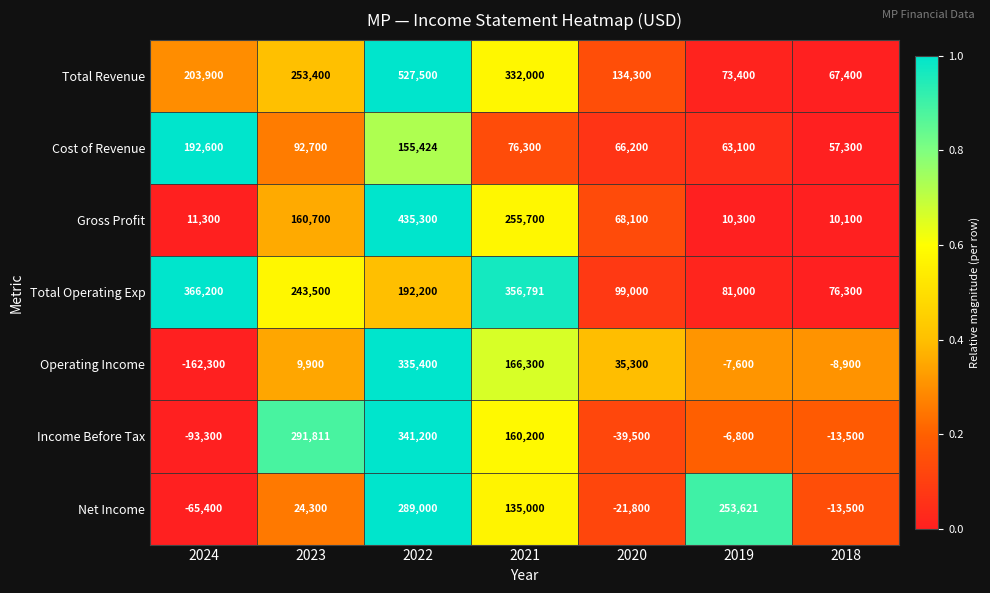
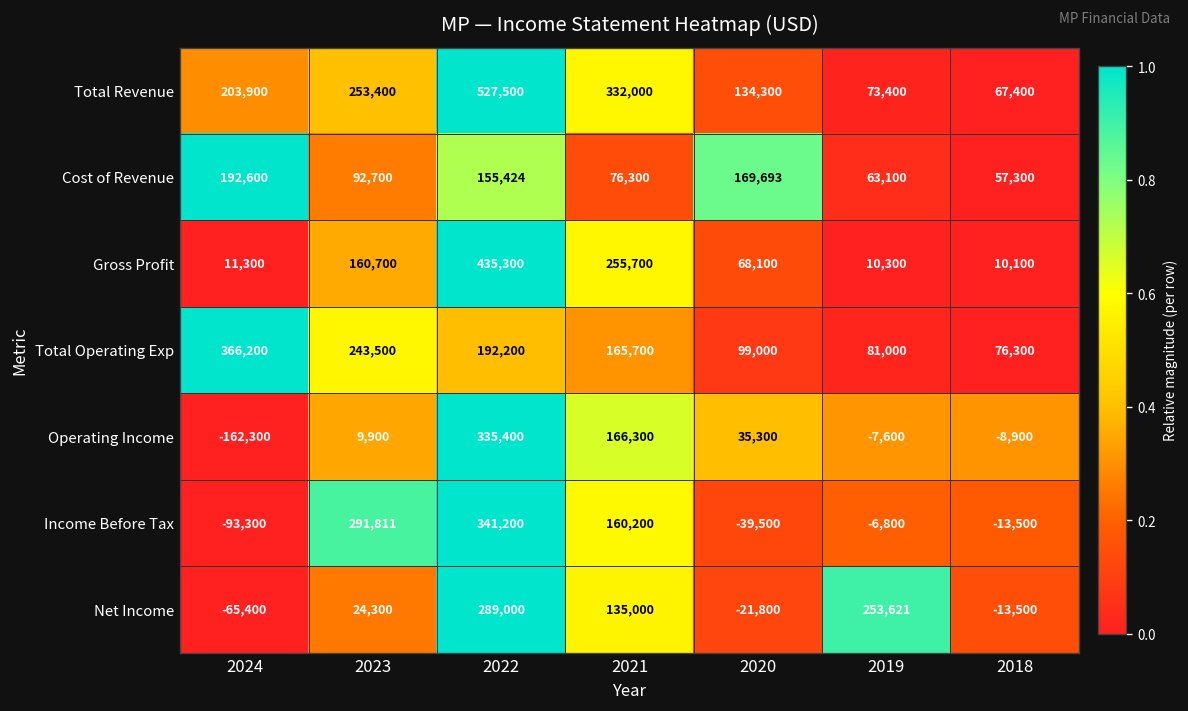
Cost of Revenue, 2020: 66,200 -> 169,693
Total Operating Exp, 2021: 356,791 -> 165,700
